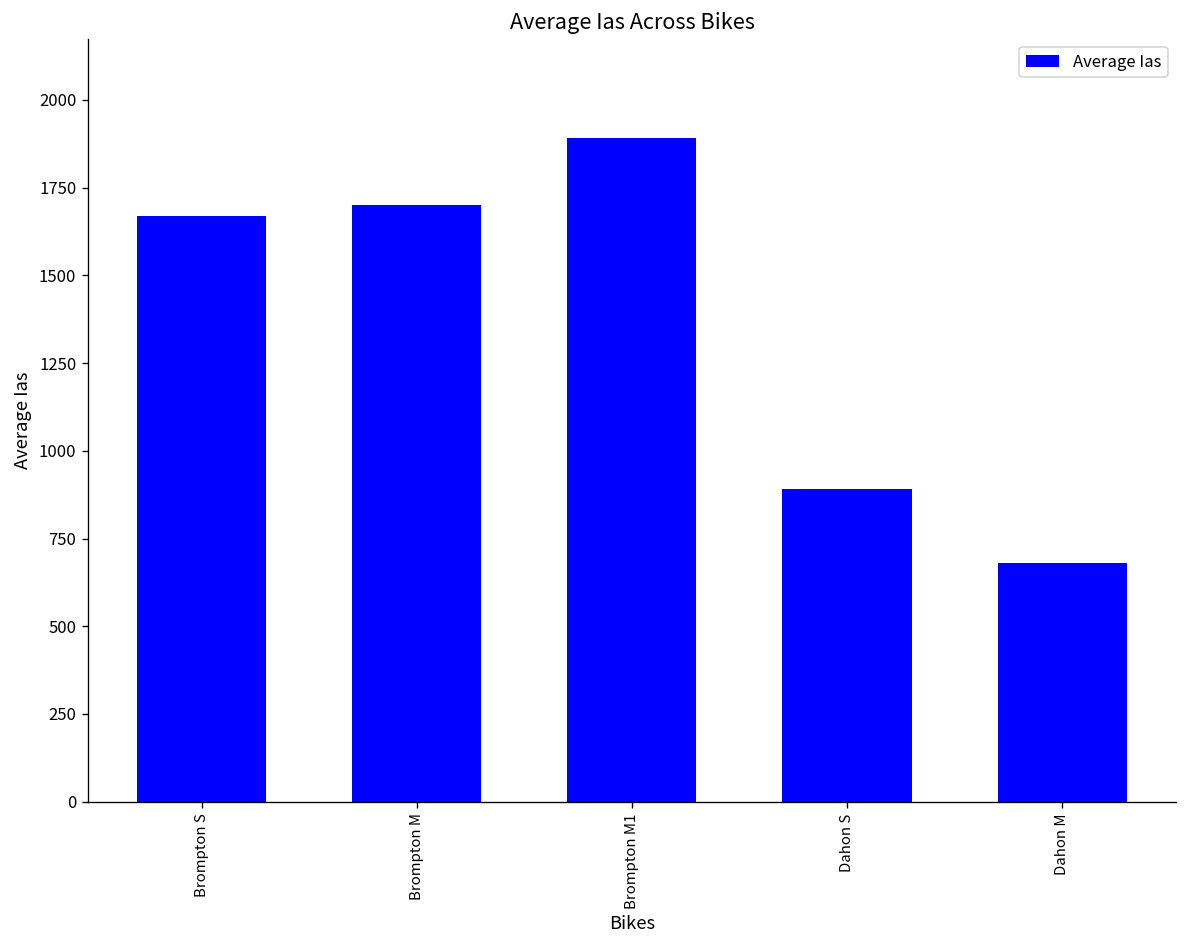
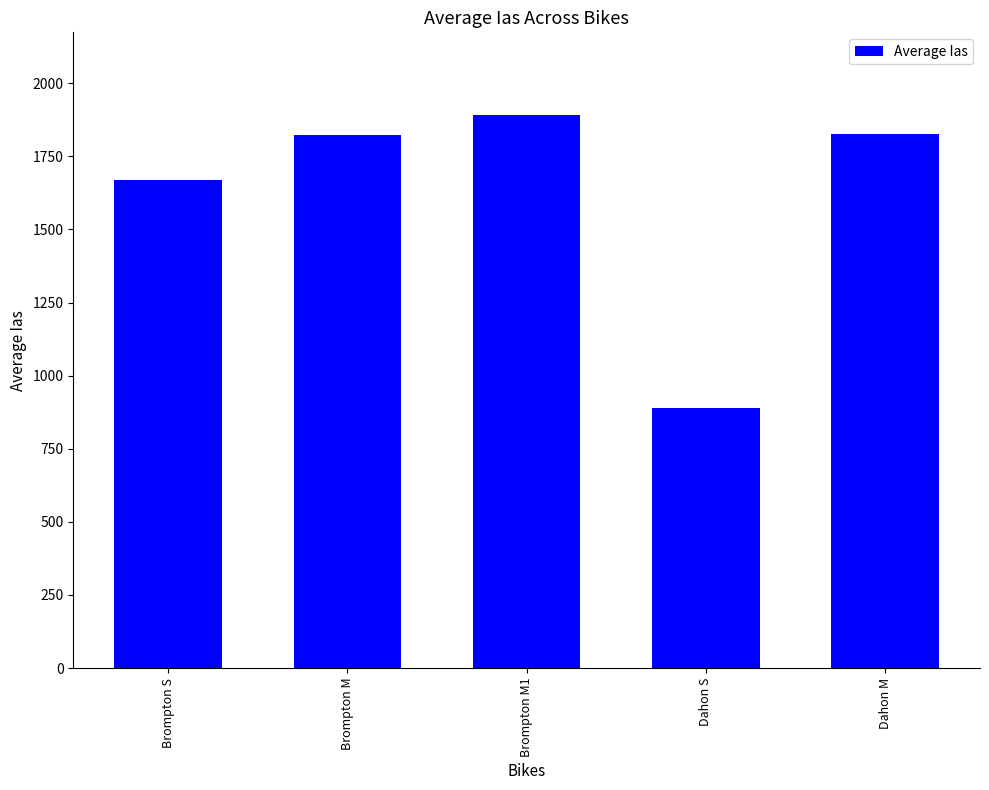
Brompton M: 1700 -> 1820
Dahon M: 680 -> 1830
